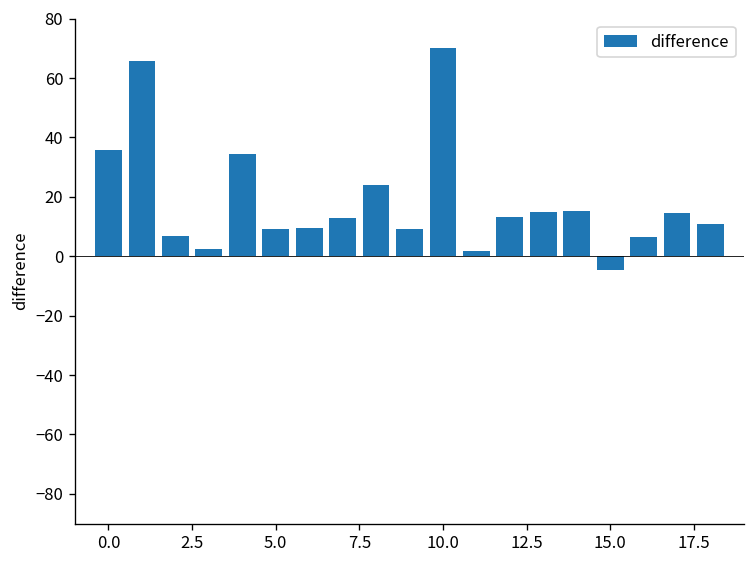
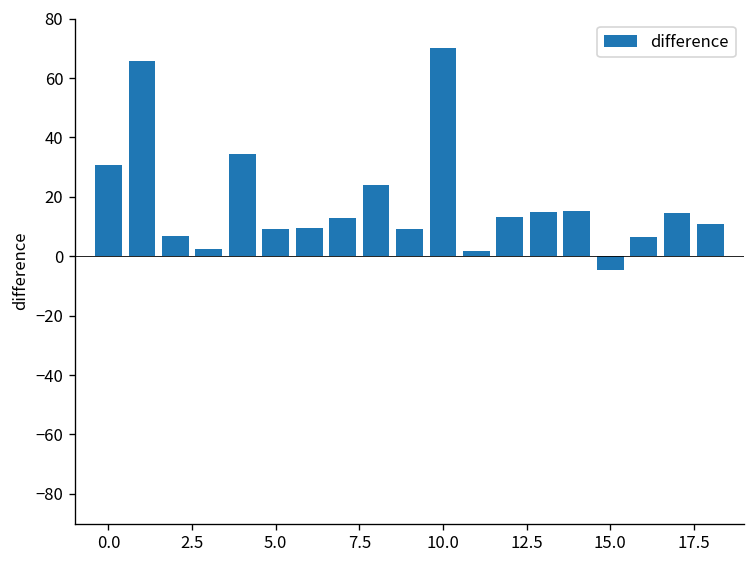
0.0: 36 -> 31
